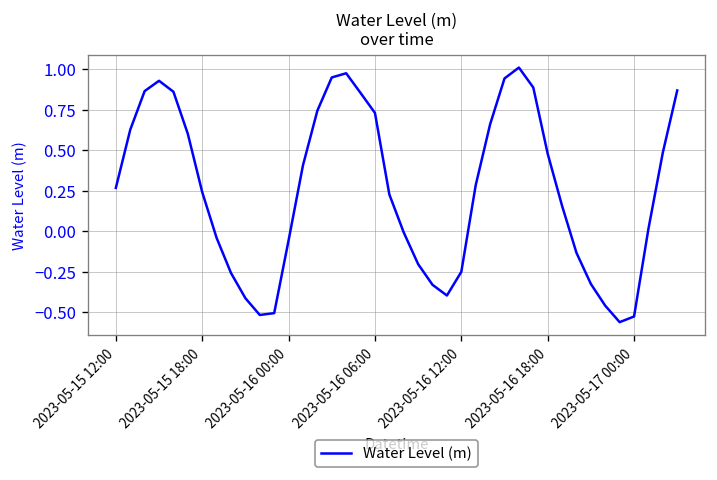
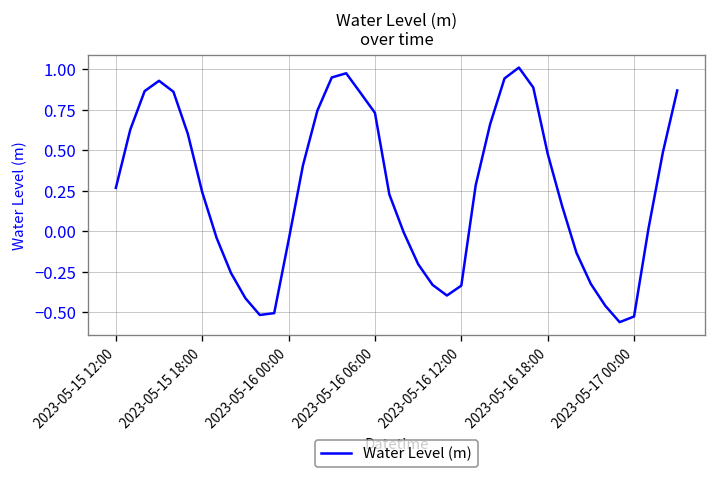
2023-05-16 12:00: -0.25 -> -0.34
